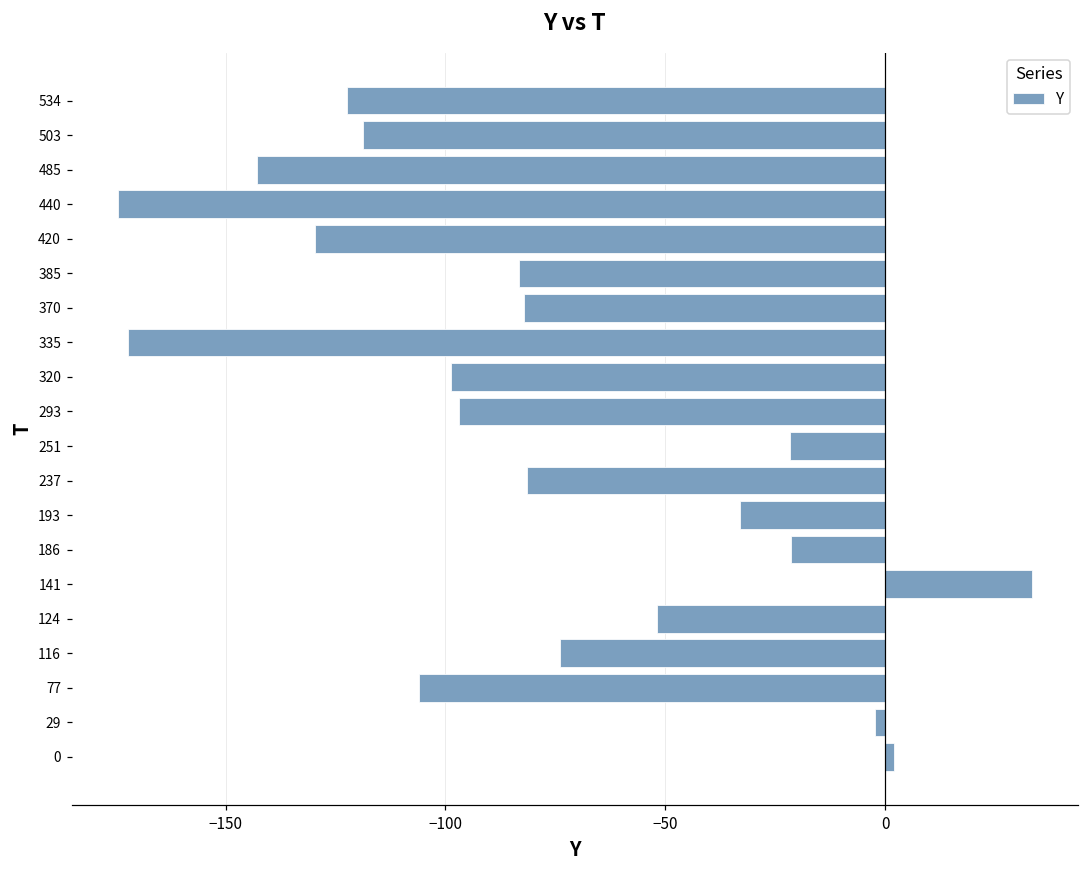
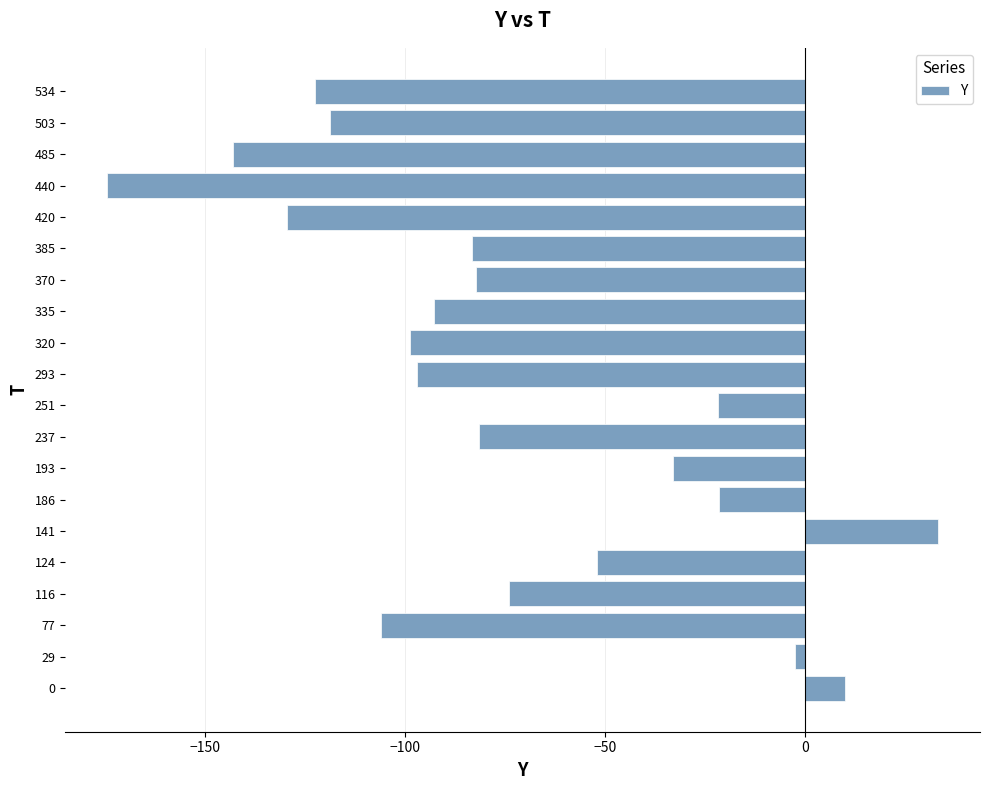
335: -172 -> -93
0: 2 -> 10
